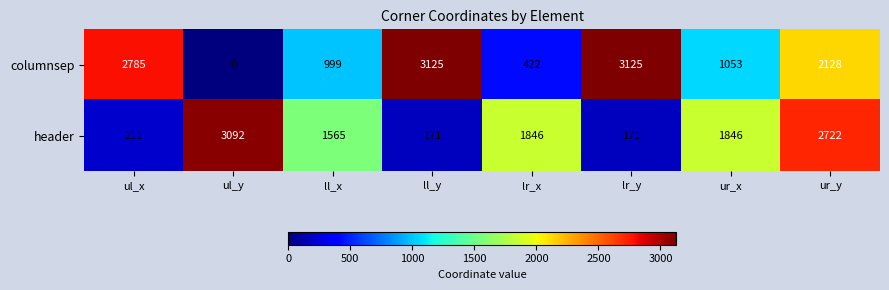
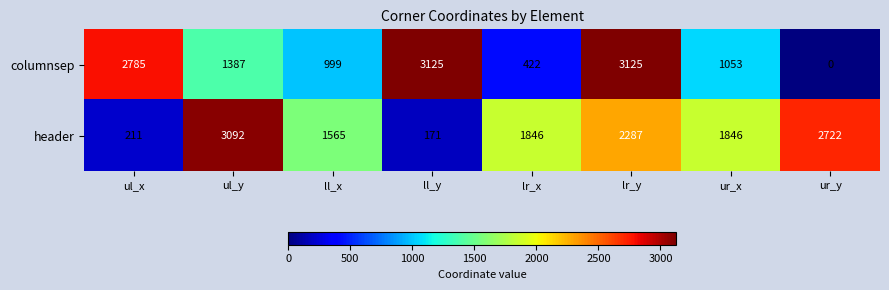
columnsep, ul_y: 0 -> 1387
columnsep, ur_y: 2128 -> 0
header, lr_y: 171 -> 2287
